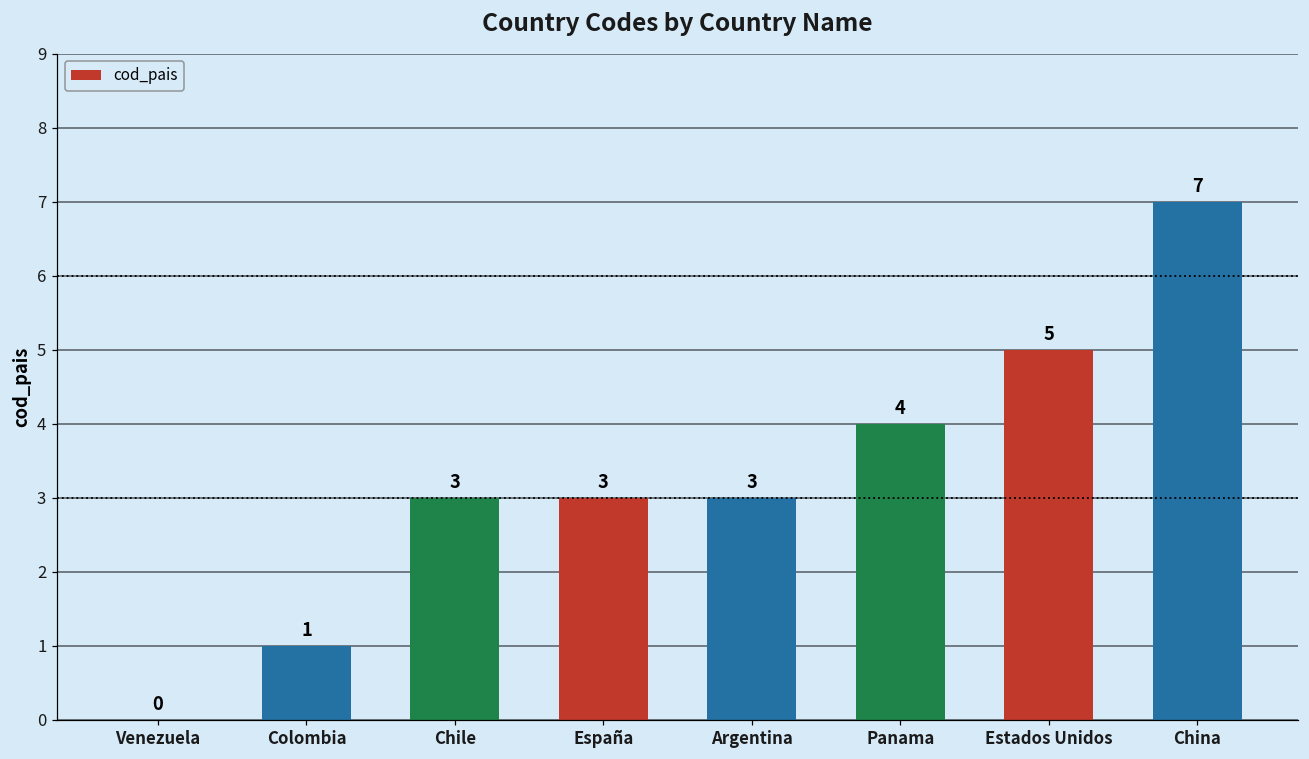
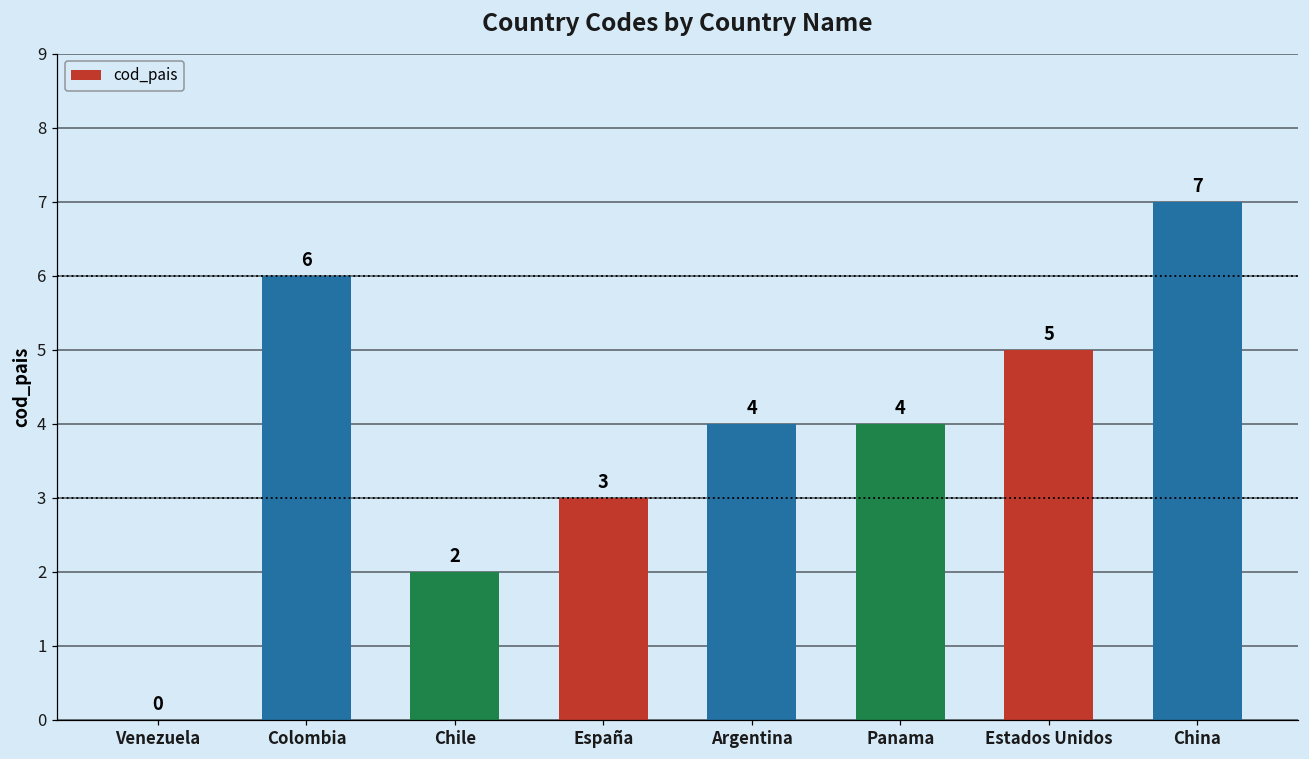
Colombia: 1 -> 6
Chile: 3 -> 2
Argentina: 3 -> 4
